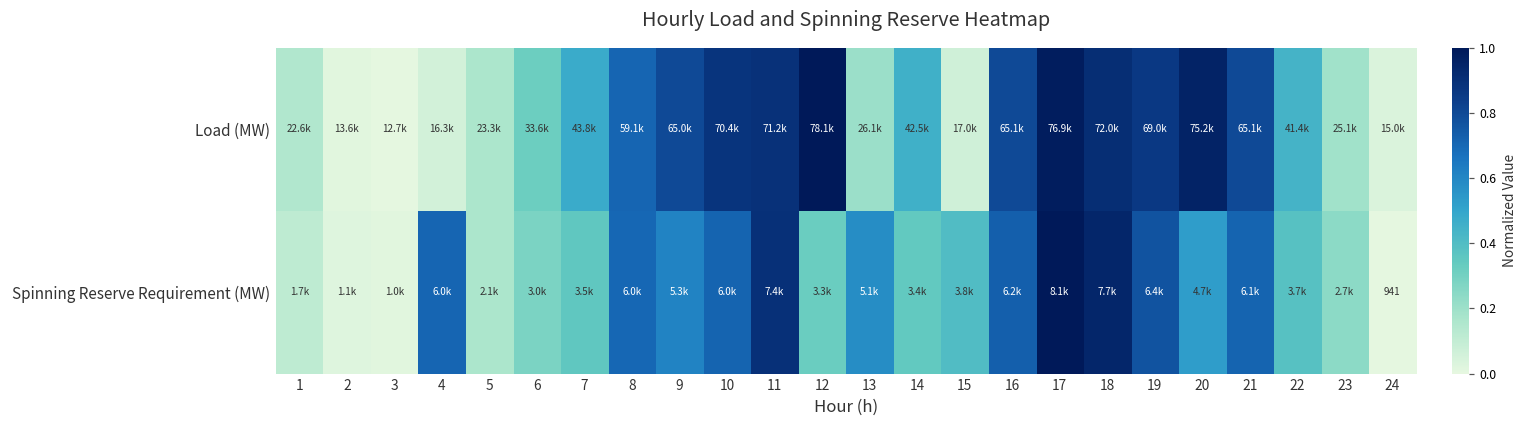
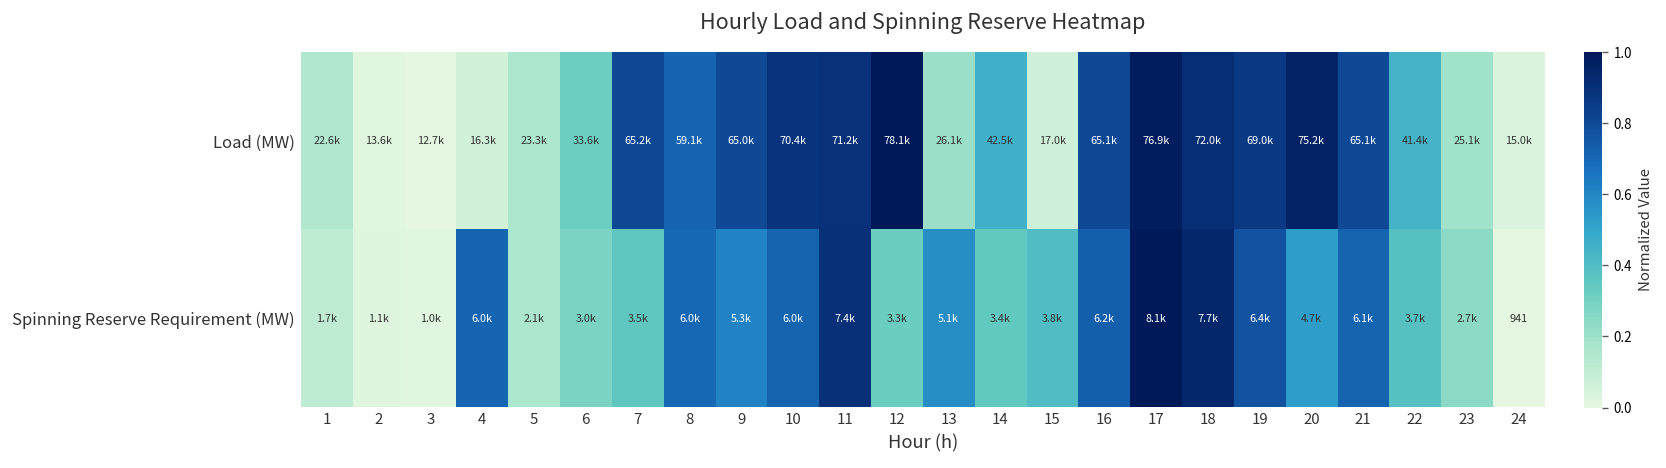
Load (MW), 7: 43.8k -> 65.2k
